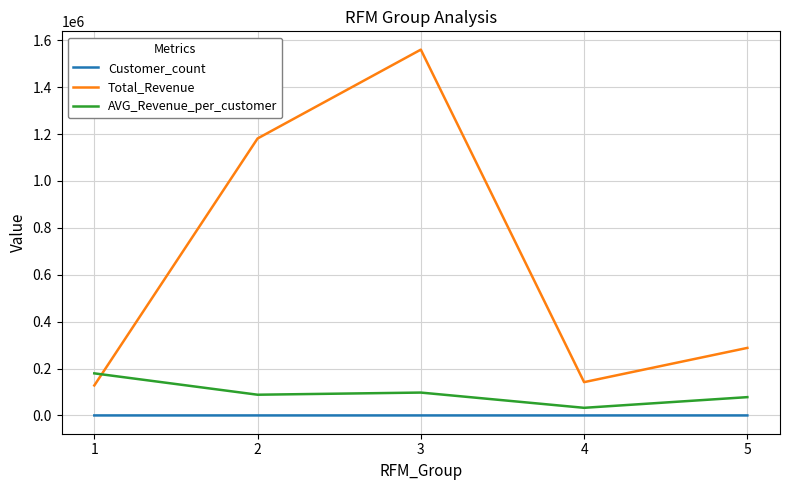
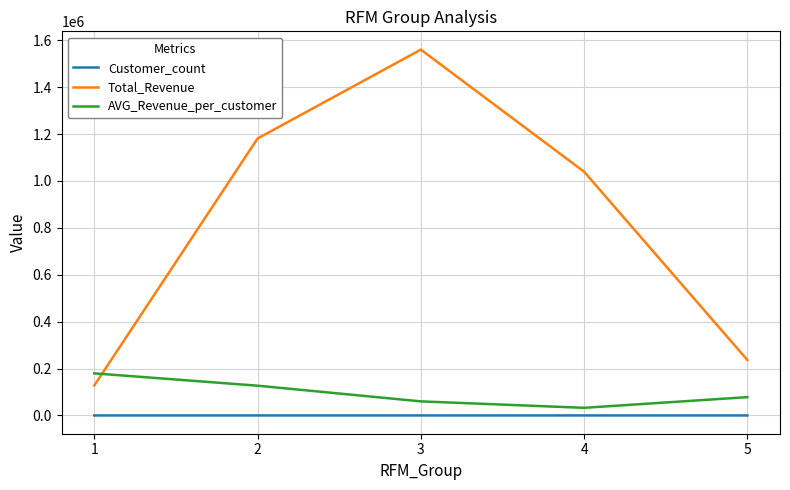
AVG_Revenue_per_customer, 2: 90000 -> 130000
AVG_Revenue_per_customer, 3: 100000 -> 60000
Total_Revenue, 4: 140000 -> 1040000
Total_Revenue, 5: 290000 -> 240000
